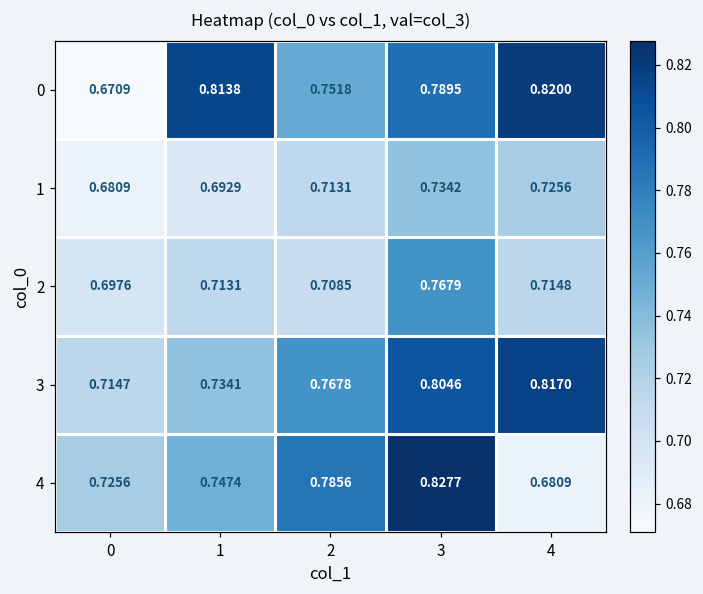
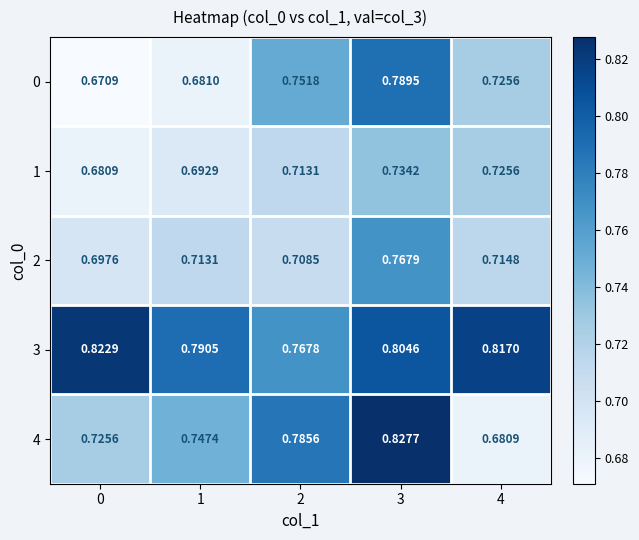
0, 1: 0.8138 -> 0.6810
0, 4: 0.8200 -> 0.7256
3, 0: 0.7147 -> 0.8229
3, 1: 0.7341 -> 0.7905
